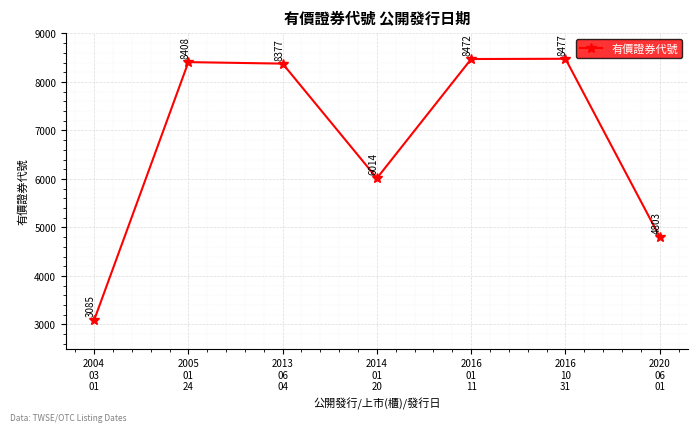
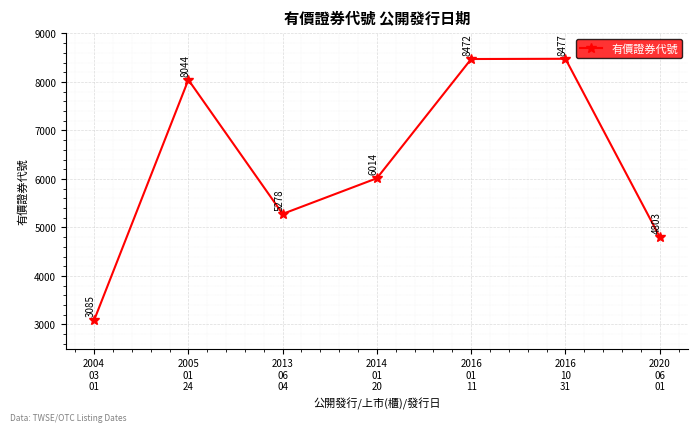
2005 01 24: 8408 -> 8044
2013 06 04: 8377 -> 5278
